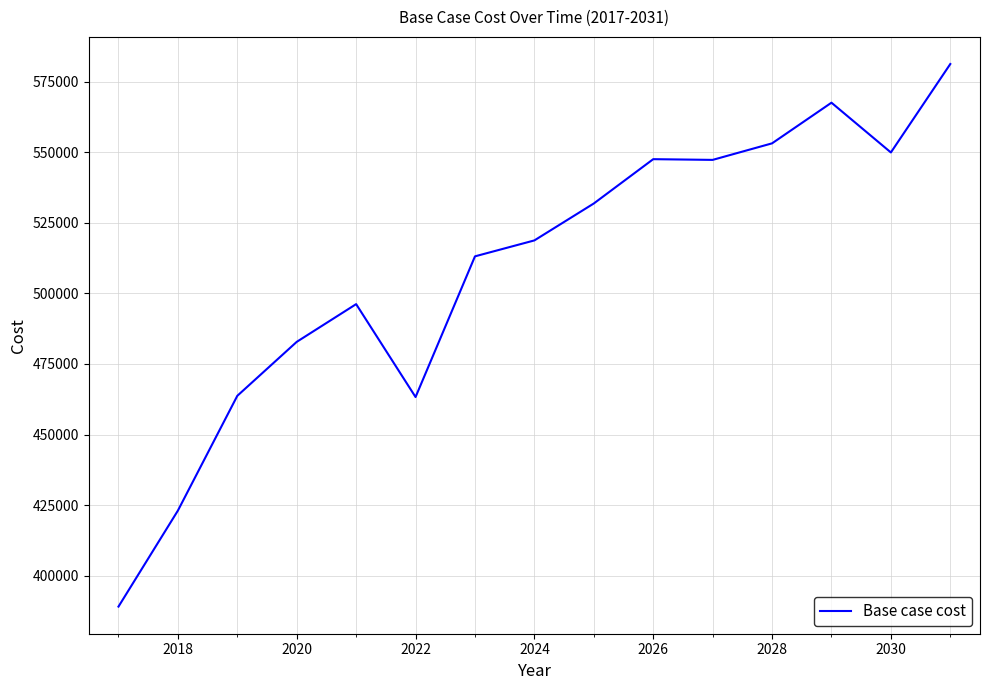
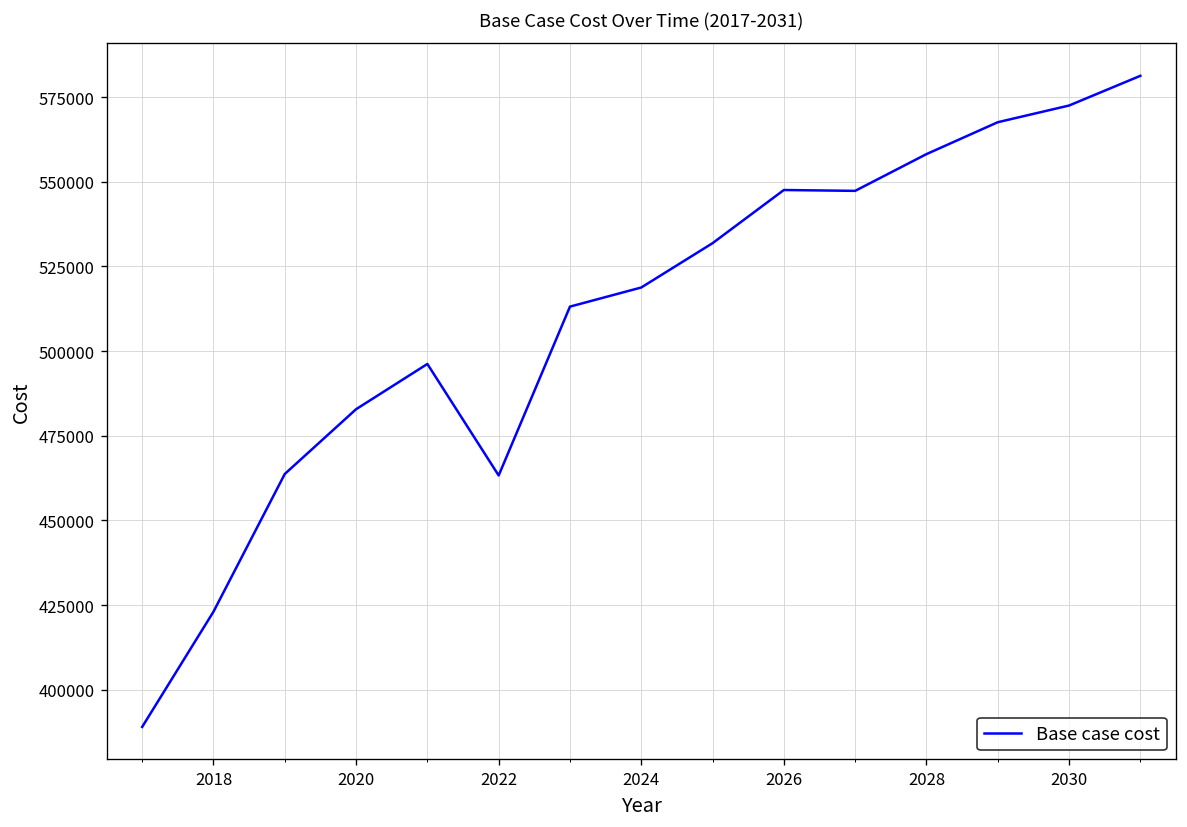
2028: 553000 -> 558000
2030: 550000 -> 573000
